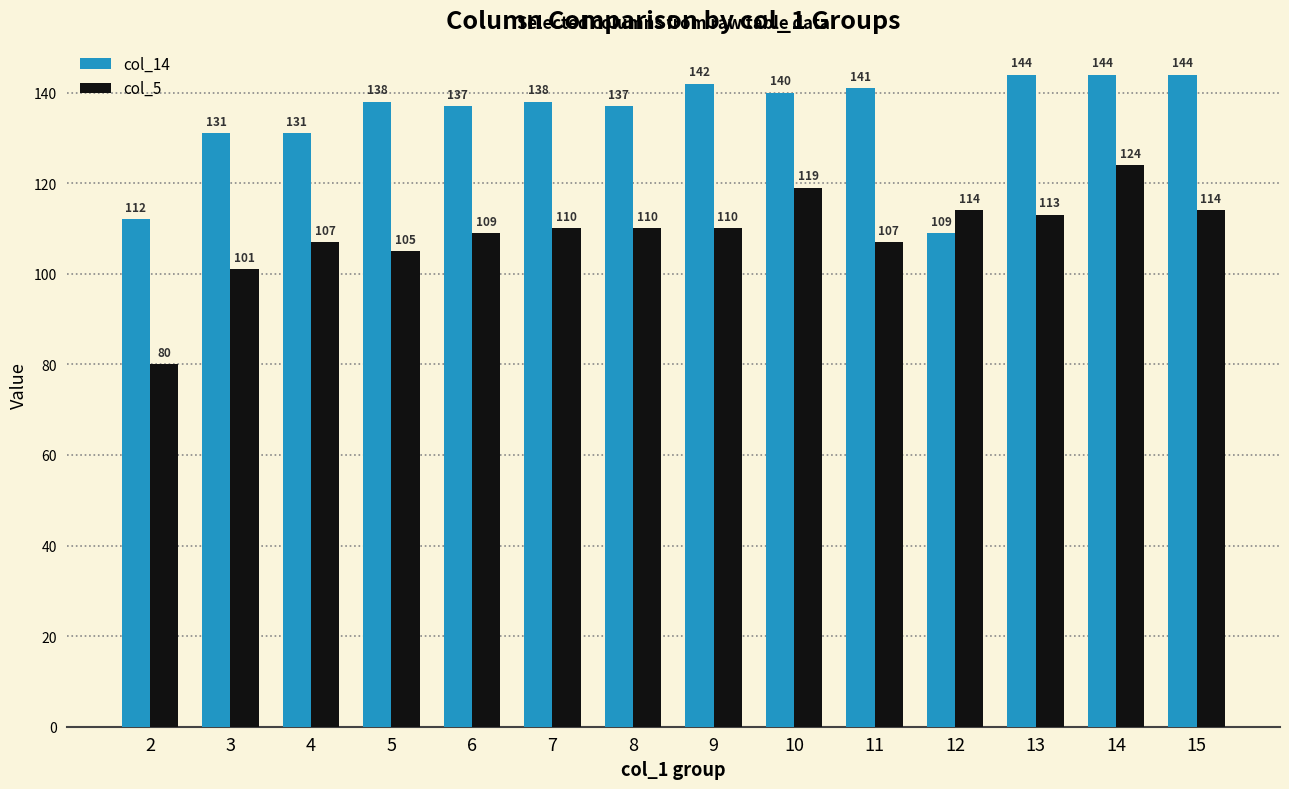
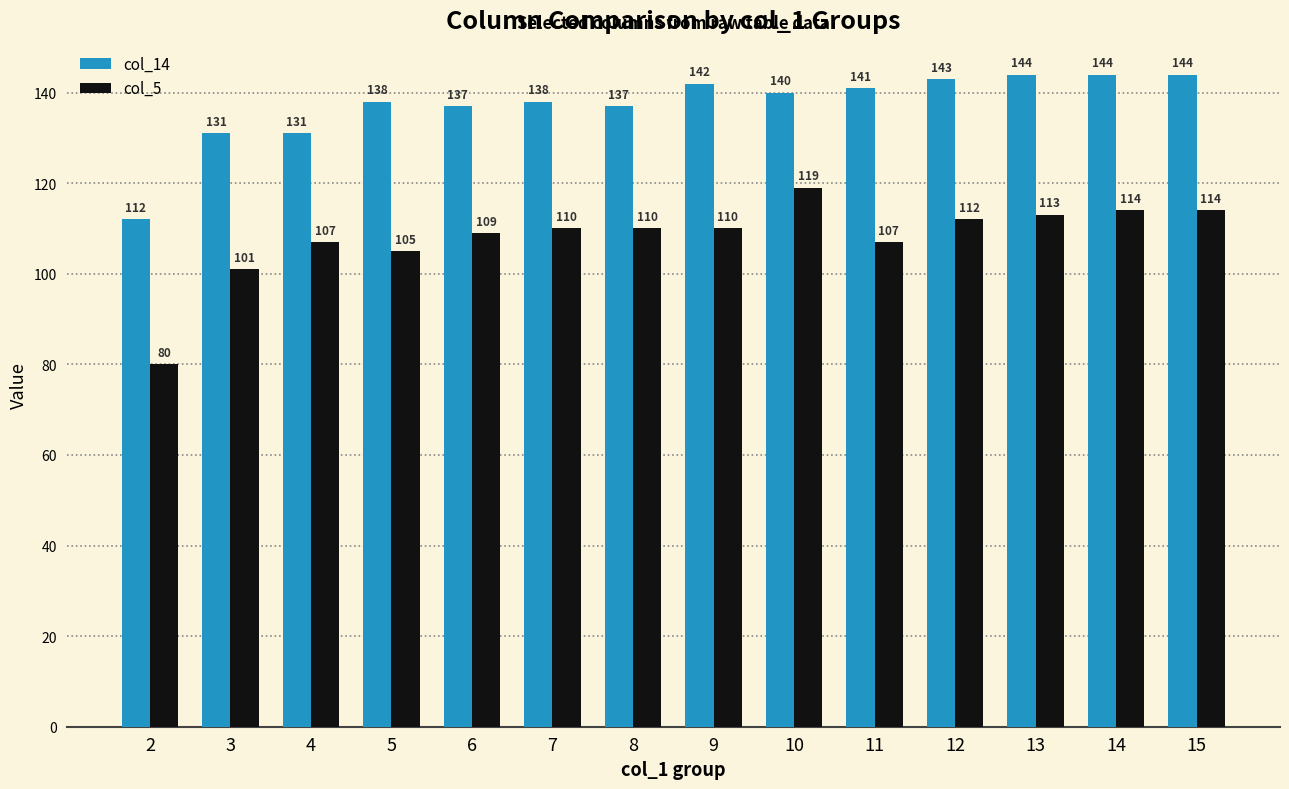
col_14, 12: 109 -> 143
col_5, 12: 114 -> 112
col_5, 14: 124 -> 114
